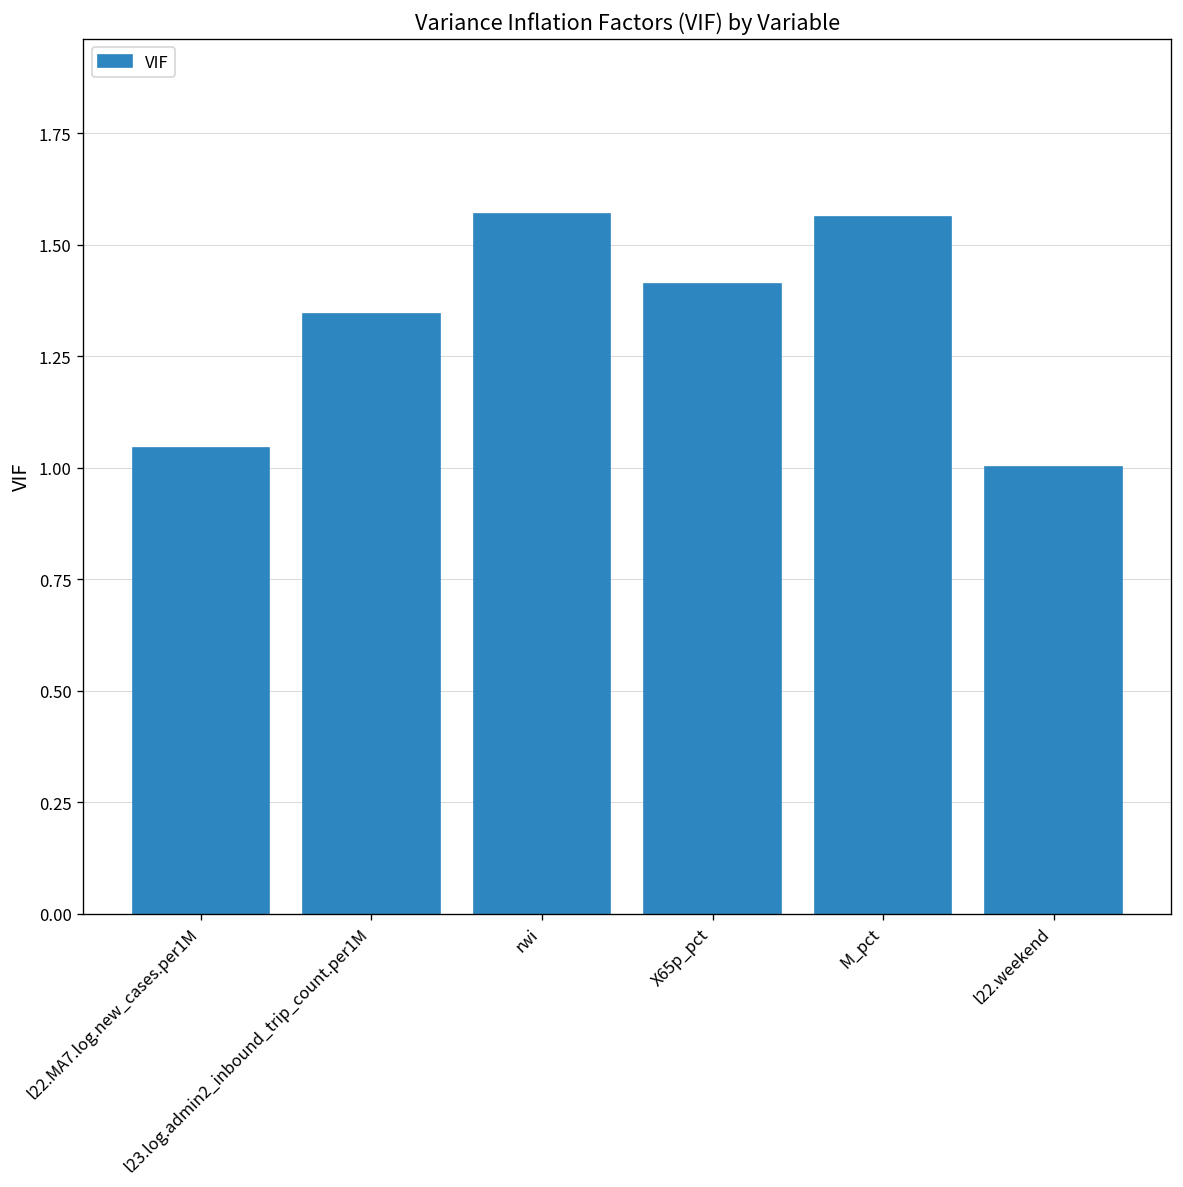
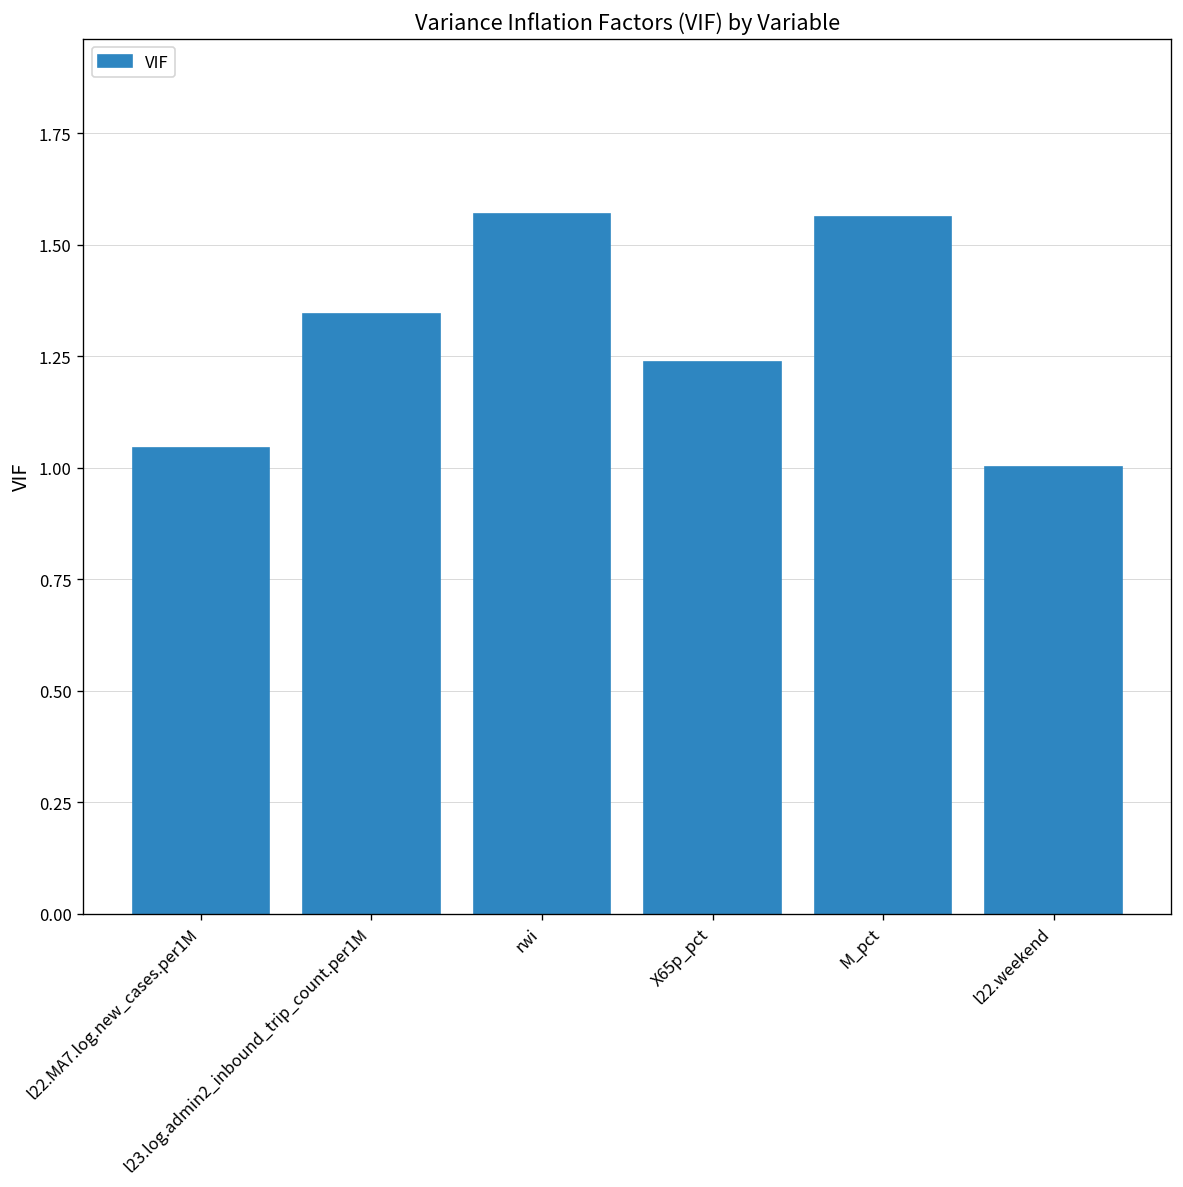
X65p_pct: 1.41 -> 1.24
